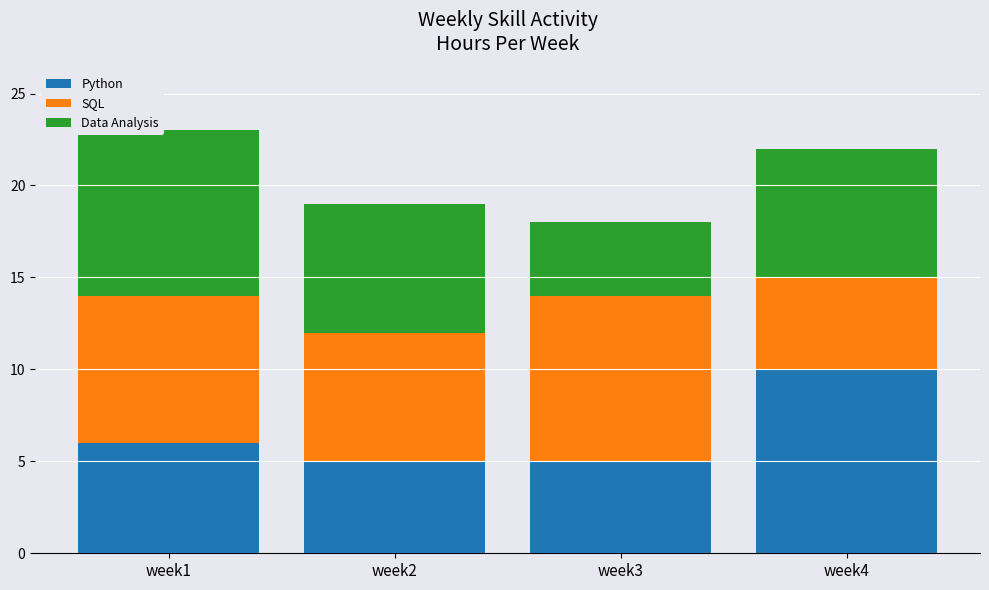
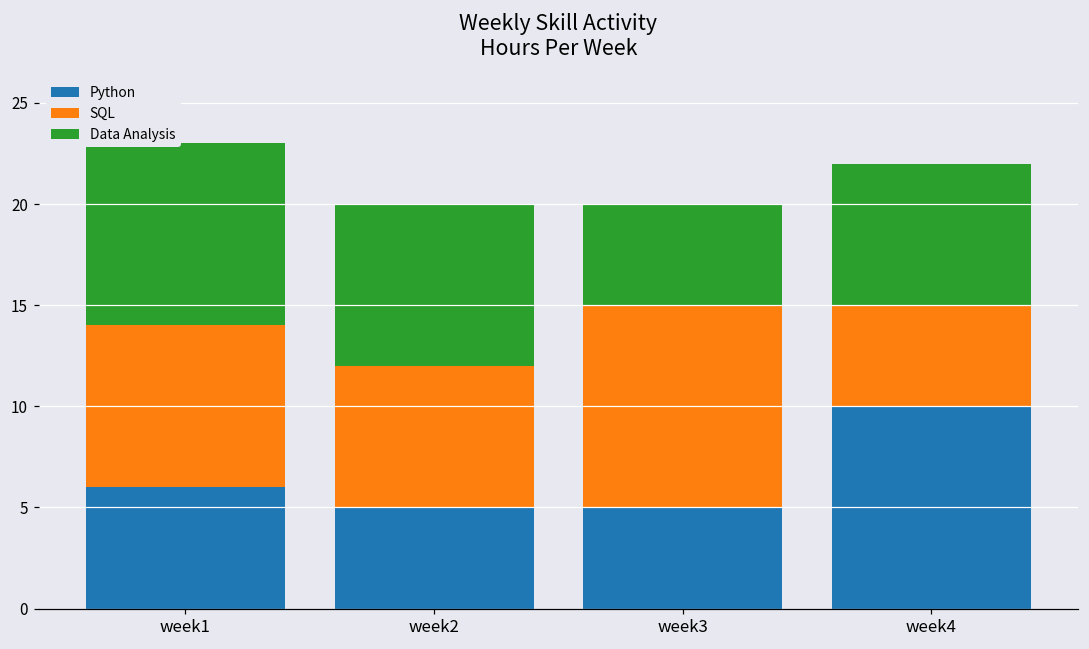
Data Analysis, week2: 7 -> 8
SQL, week3: 9 -> 10
Data Analysis, week3: 4 -> 5
